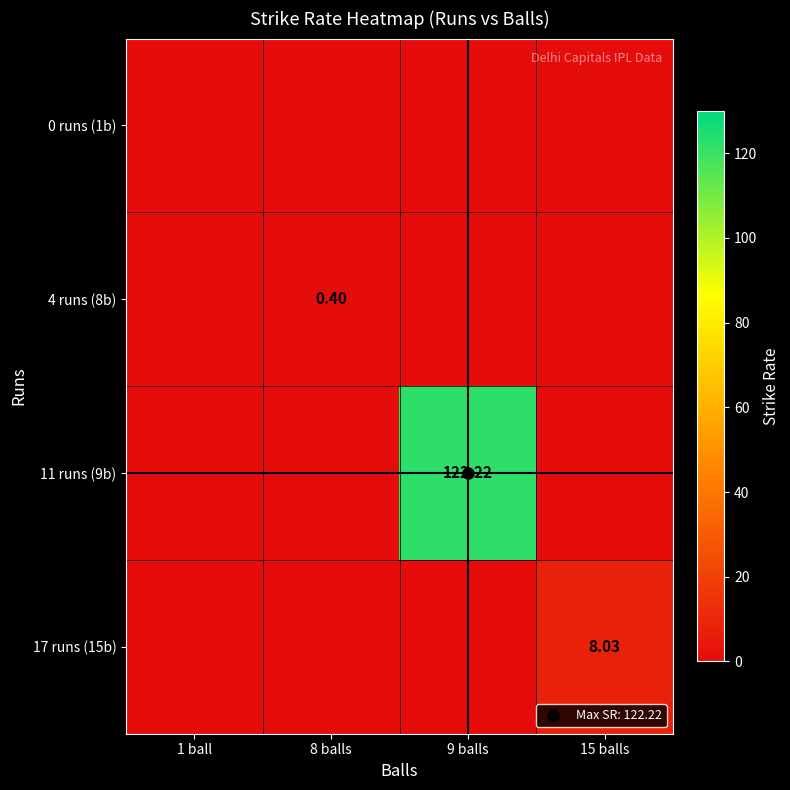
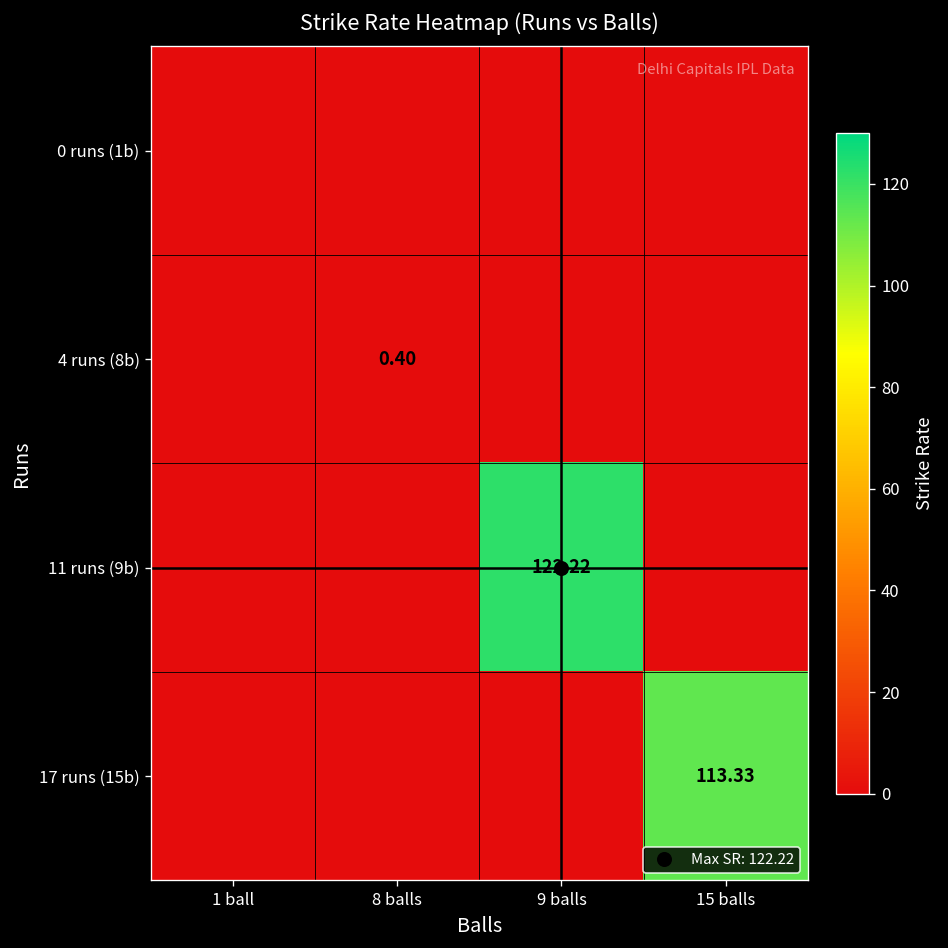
17 runs (15b), 15 balls: 8.03 -> 113.33
